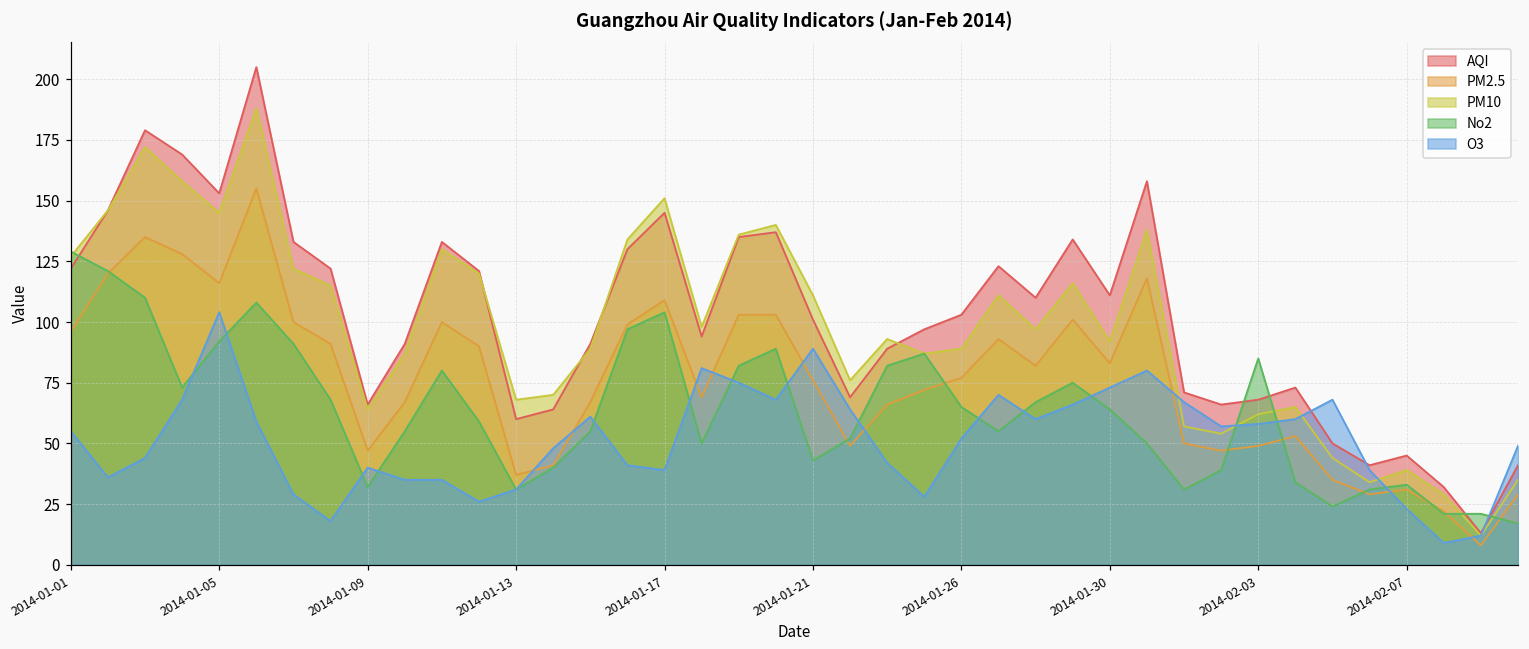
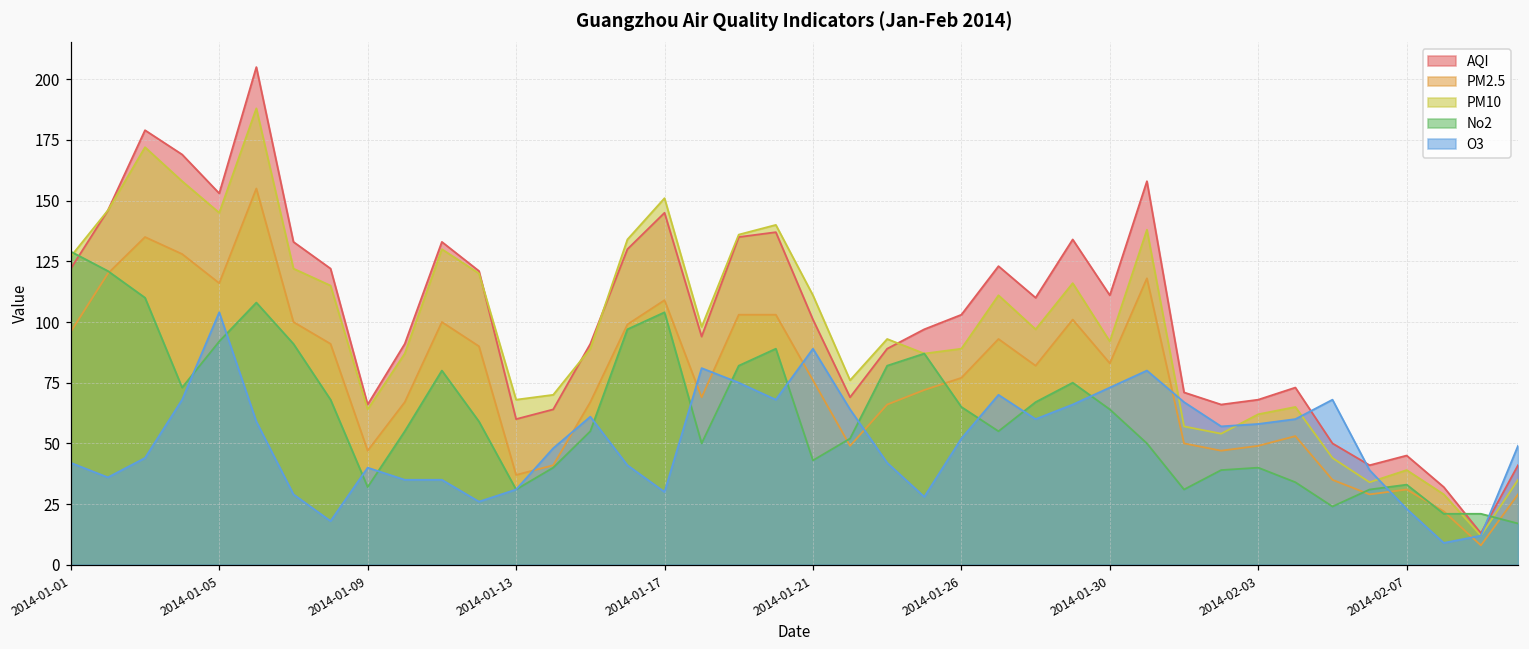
O3, 2014-01-01: 55 -> 42
O3, 2014-01-17: 39 -> 30
No2, 2014-02-03: 85 -> 40
